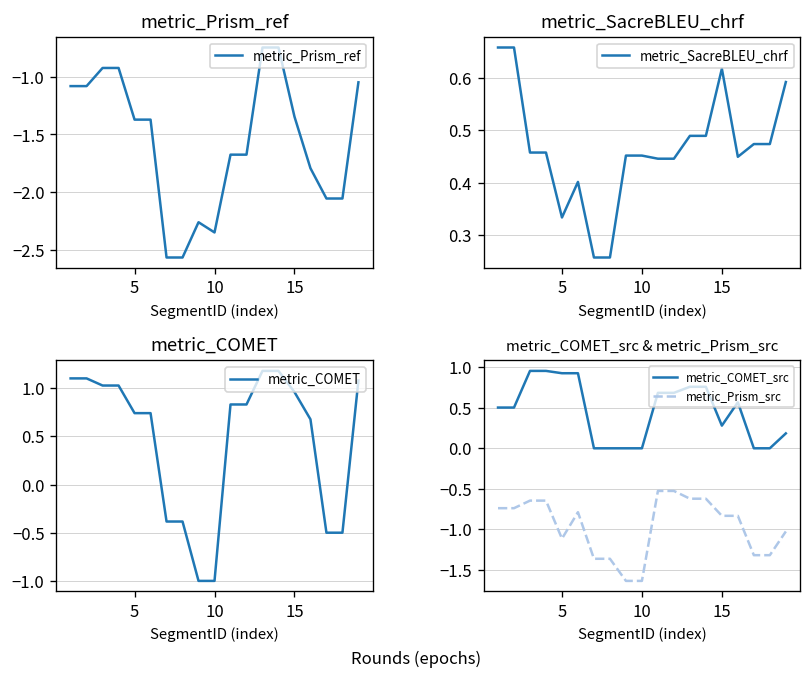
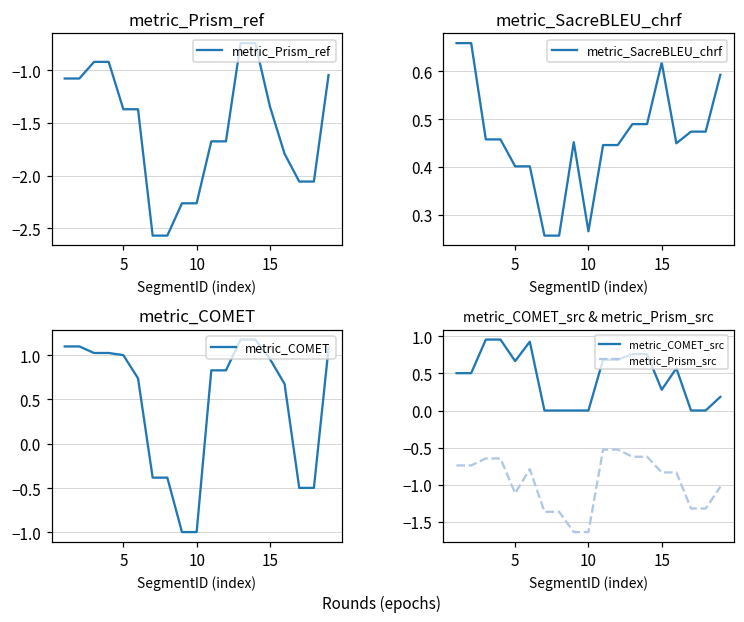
metric_Prism_ref, 10: -2.4 -> -2.3
metric_SacreBLEU_chrf, 5: 0.33 -> 0.40
metric_SacreBLEU_chrf, 10: 0.45 -> 0.27
metric_COMET, 5: 0.7 -> 1.0
metric_COMET_src & metric_Prism_src, metric_COMET_src, 5: 0.9 -> 0.7
